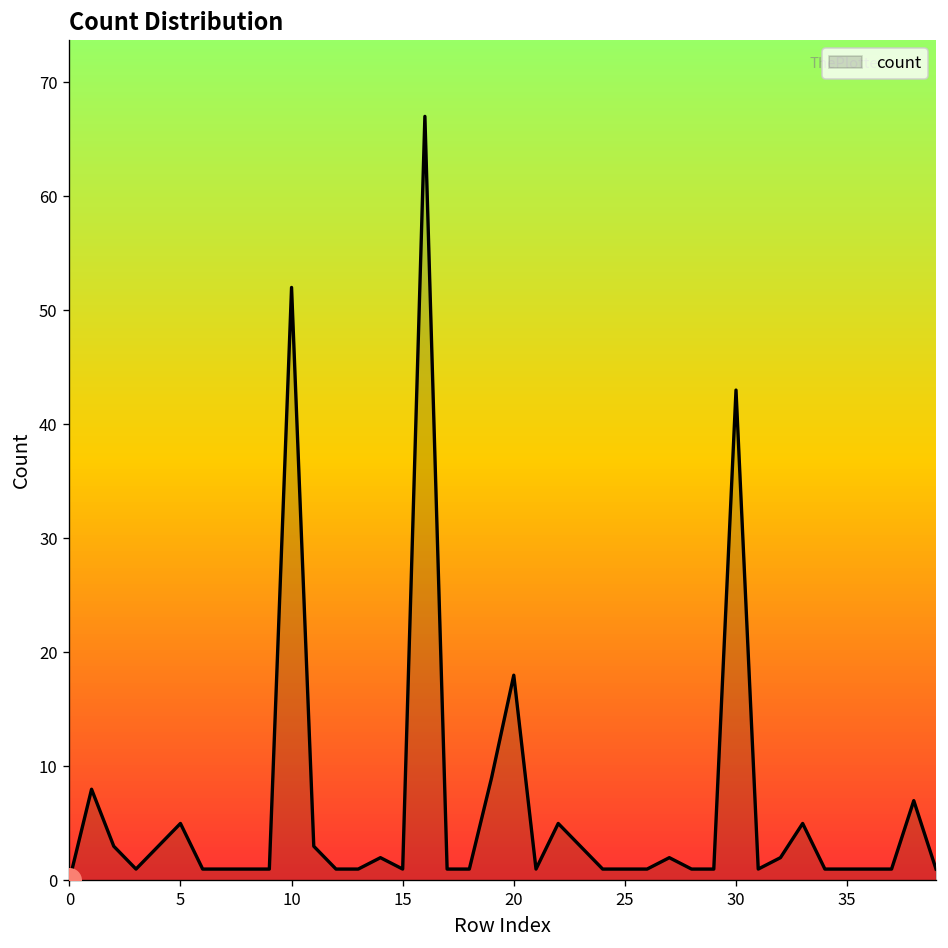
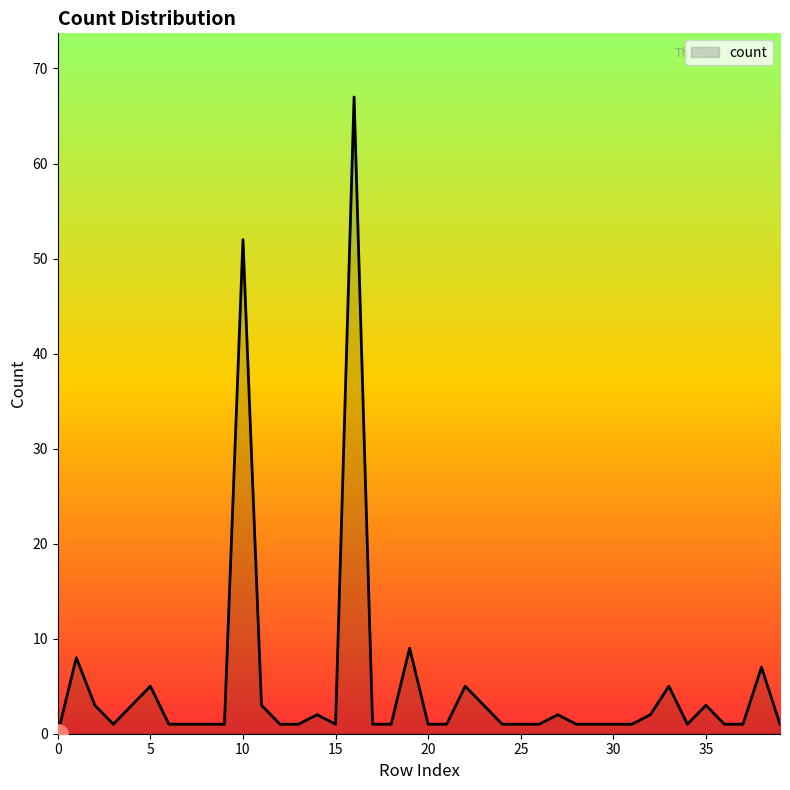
count, 20: 18 -> 1
count, 30: 43 -> 1
count, 35: 1 -> 3
